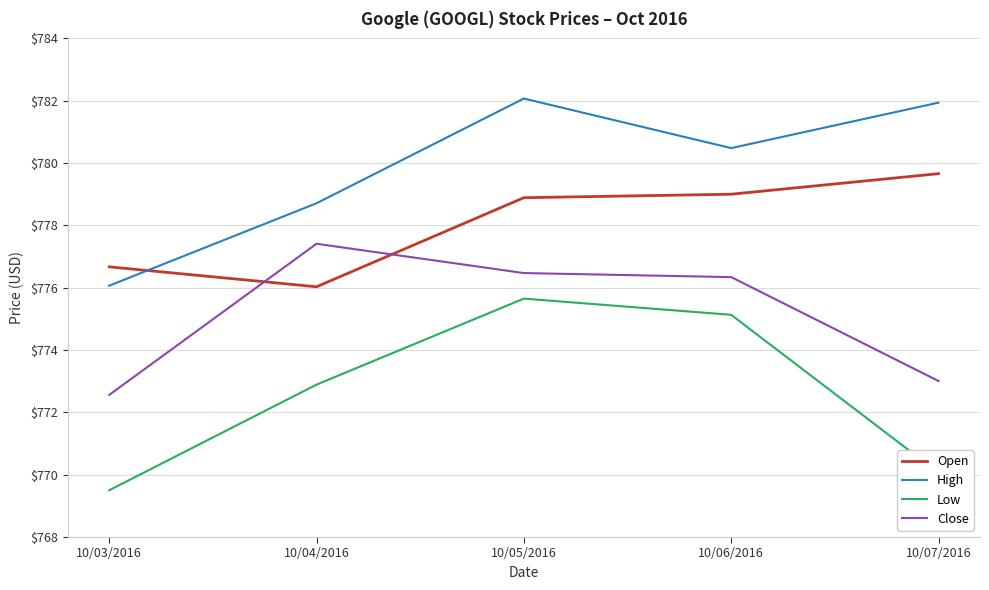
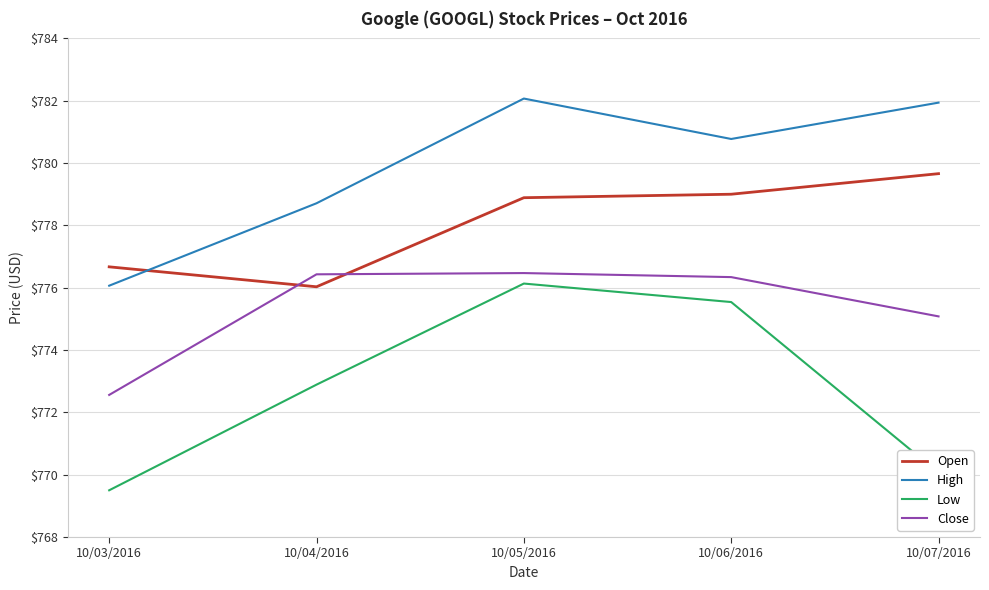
Close, 10/04/2016: $777.4 -> $776.4
Low, 10/05/2016: $775.7 -> $776.1
High, 10/06/2016: $780.5 -> $780.8
Low, 10/06/2016: $775.1 -> $775.5
Close, 10/07/2016: $773.0 -> $775.1
